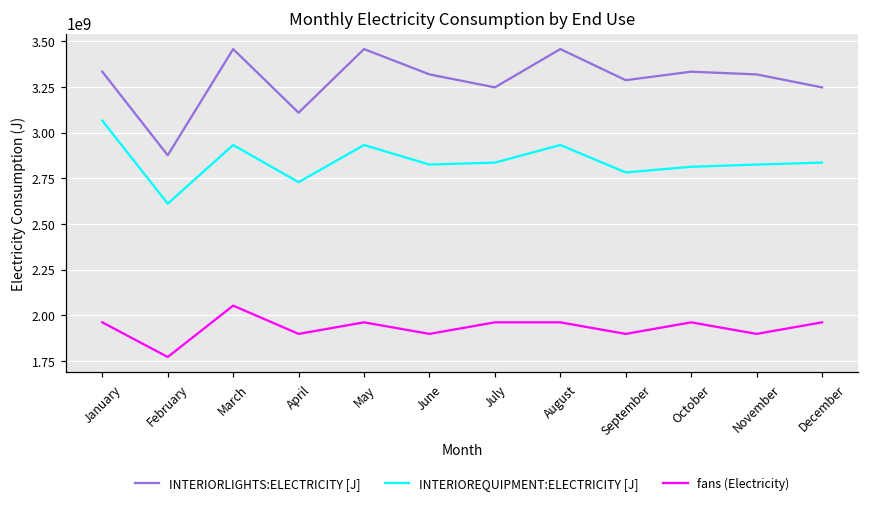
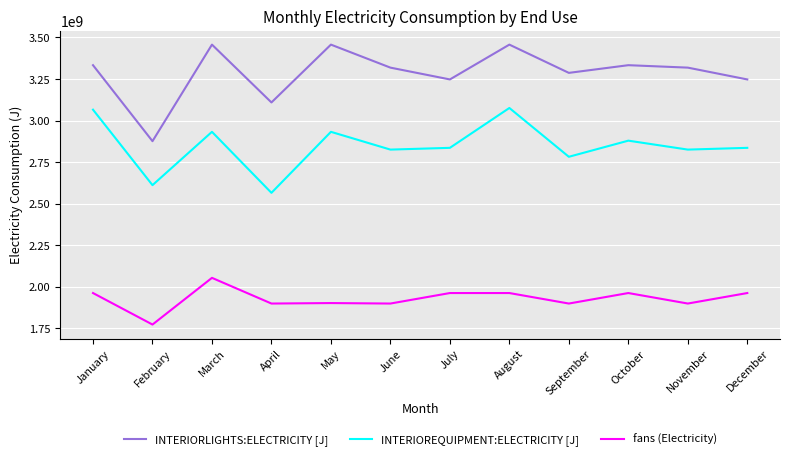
INTERIOREQUIPMENT:ELECTRICITY [J], April: 2730000000 -> 2560000000
fans (Electricity), May: 1960000000 -> 1900000000
INTERIOREQUIPMENT:ELECTRICITY [J], August: 2930000000 -> 3080000000
INTERIOREQUIPMENT:ELECTRICITY [J], October: 2810000000 -> 2880000000
